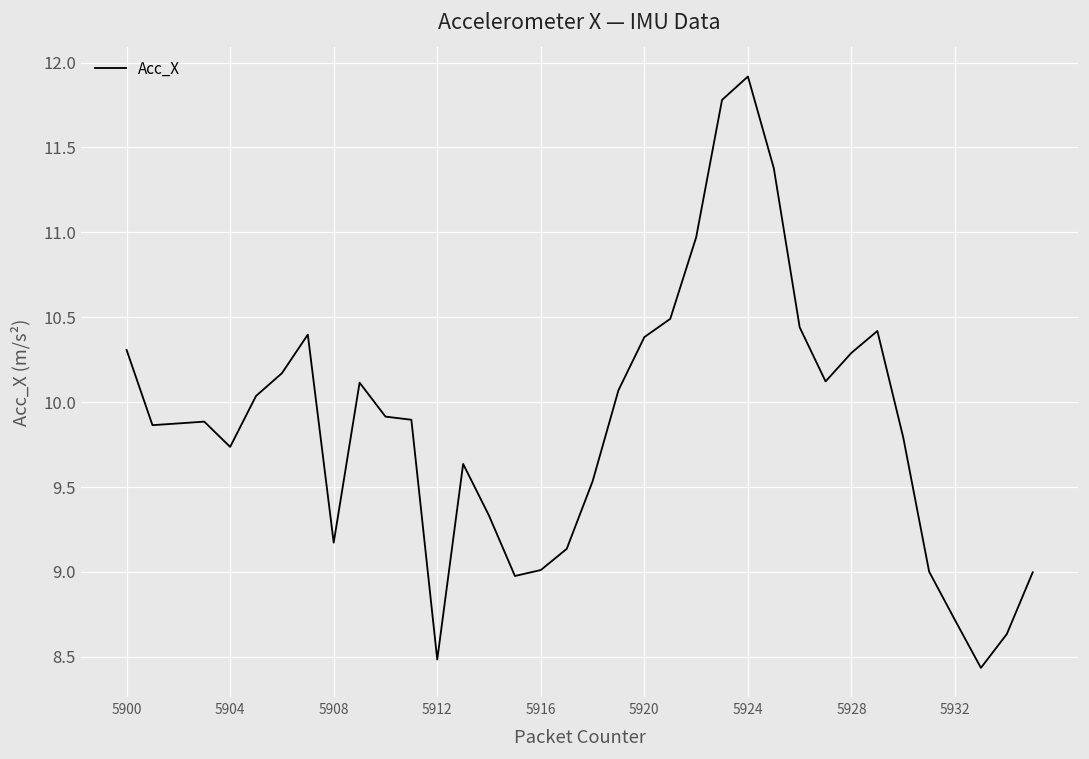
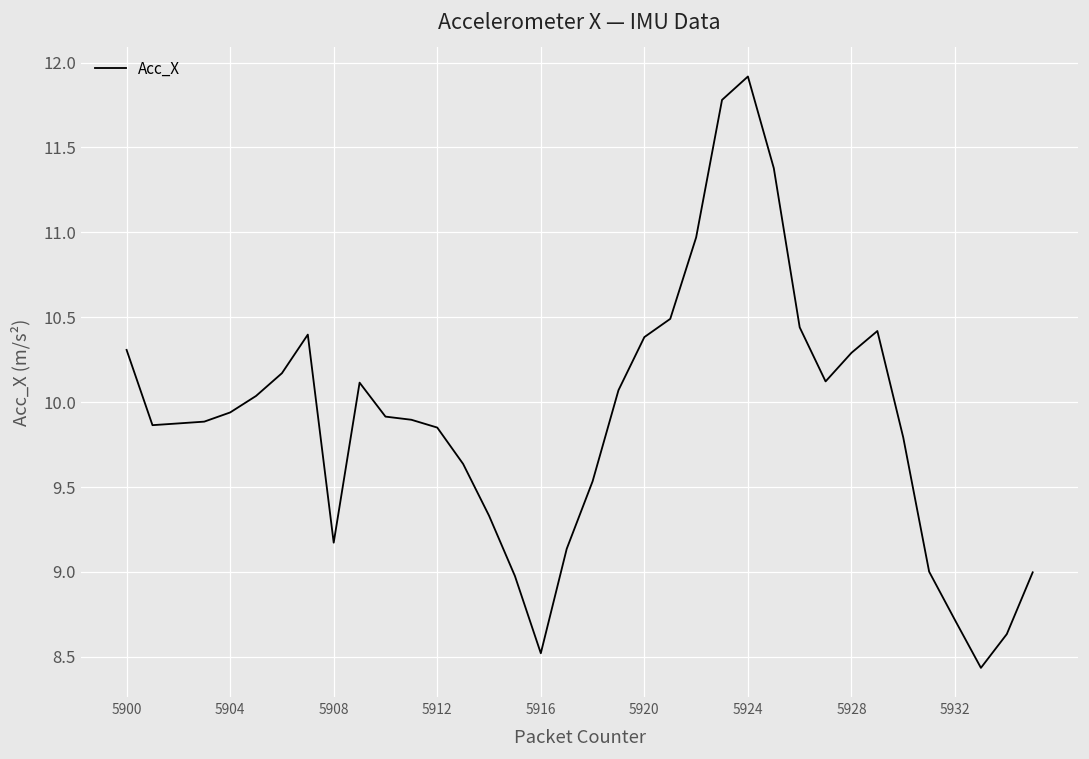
5904: 9.74 -> 9.94
5912: 8.48 -> 9.85
5916: 9.01 -> 8.52
